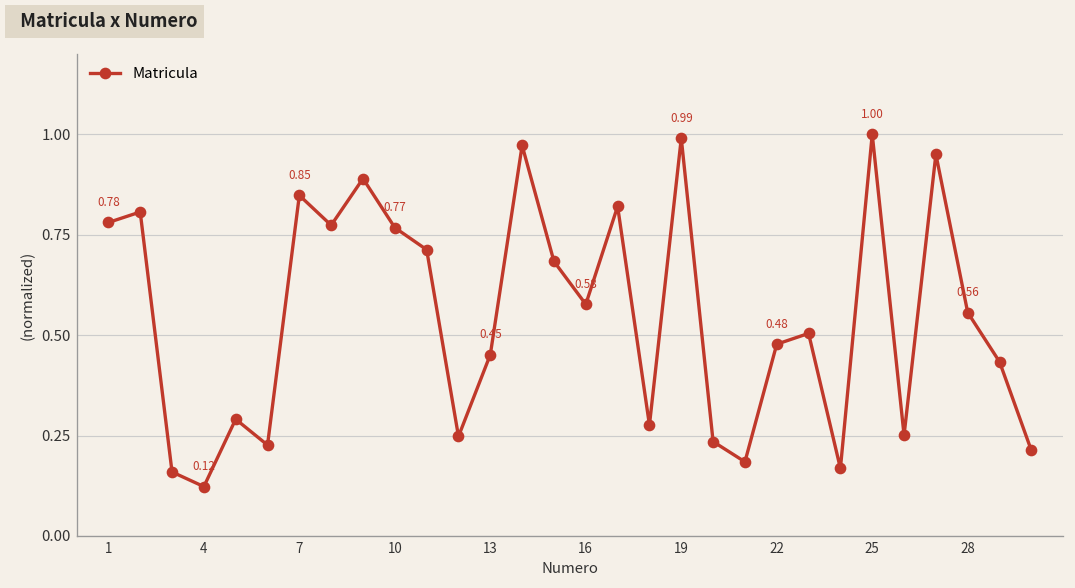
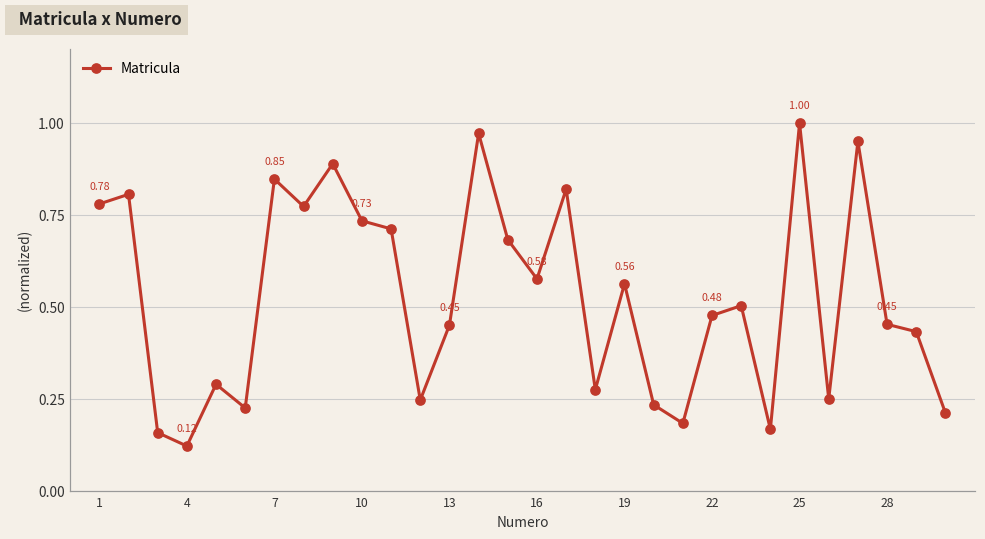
10: 0.77 -> 0.73
19: 0.99 -> 0.56
28: 0.56 -> 0.45
